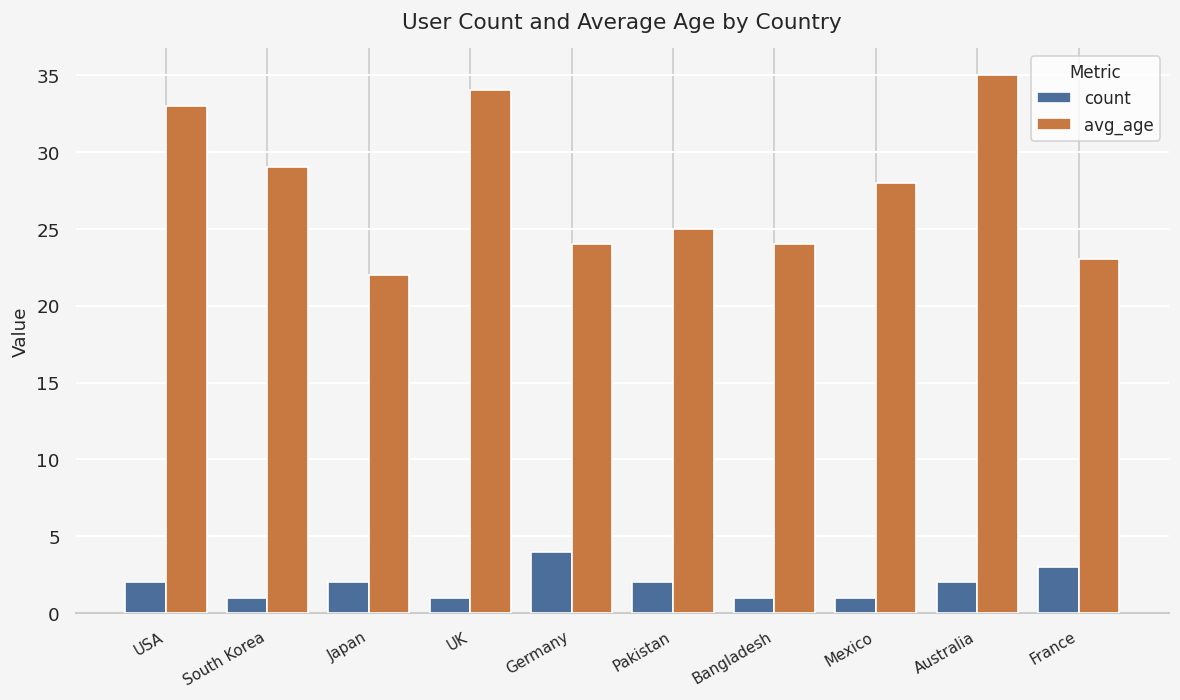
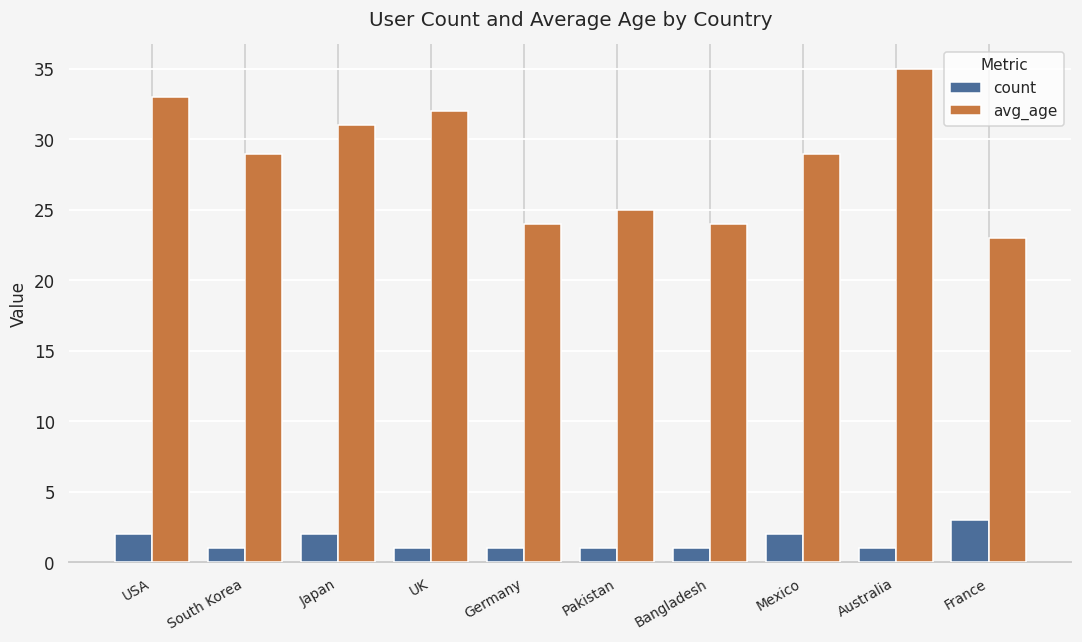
avg_age, Japan: 22 -> 31
avg_age, UK: 34 -> 32
count, Germany: 4 -> 1
count, Pakistan: 2 -> 1
count, Mexico: 1 -> 2
avg_age, Mexico: 28 -> 29
count, Australia: 2 -> 1
